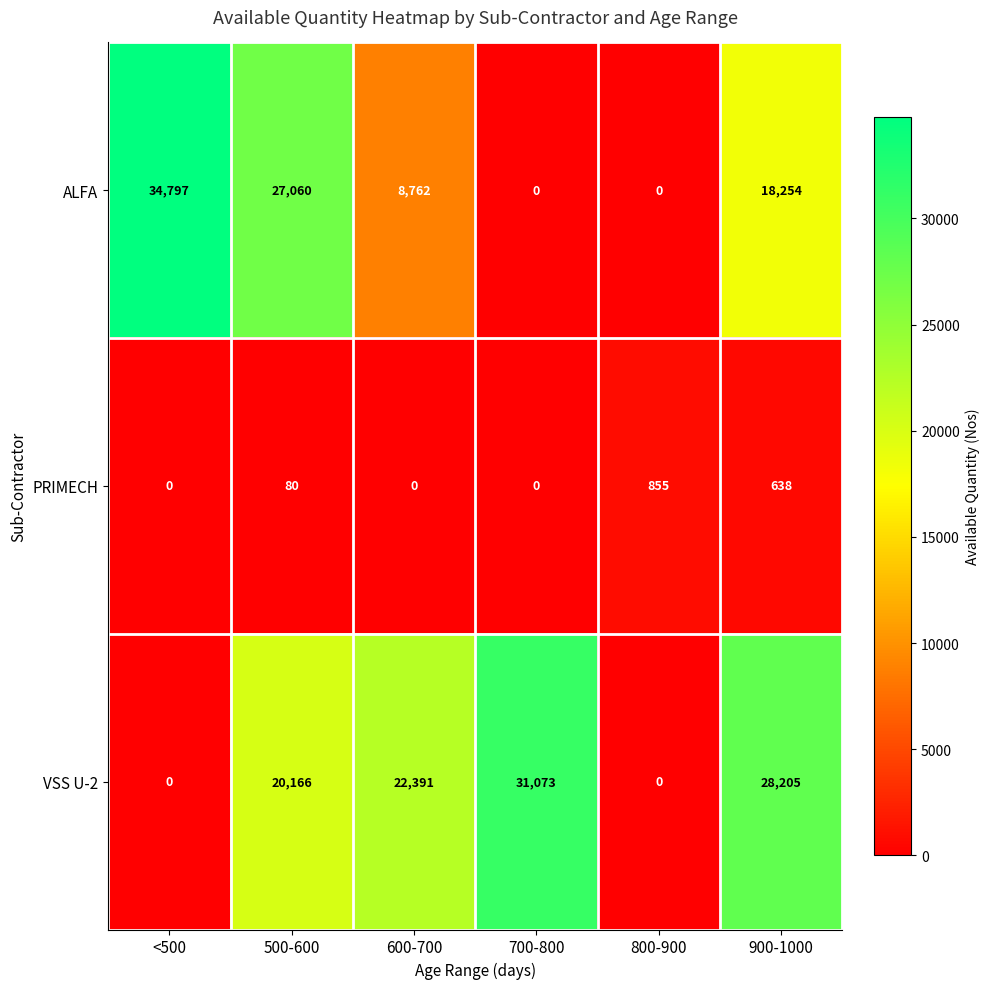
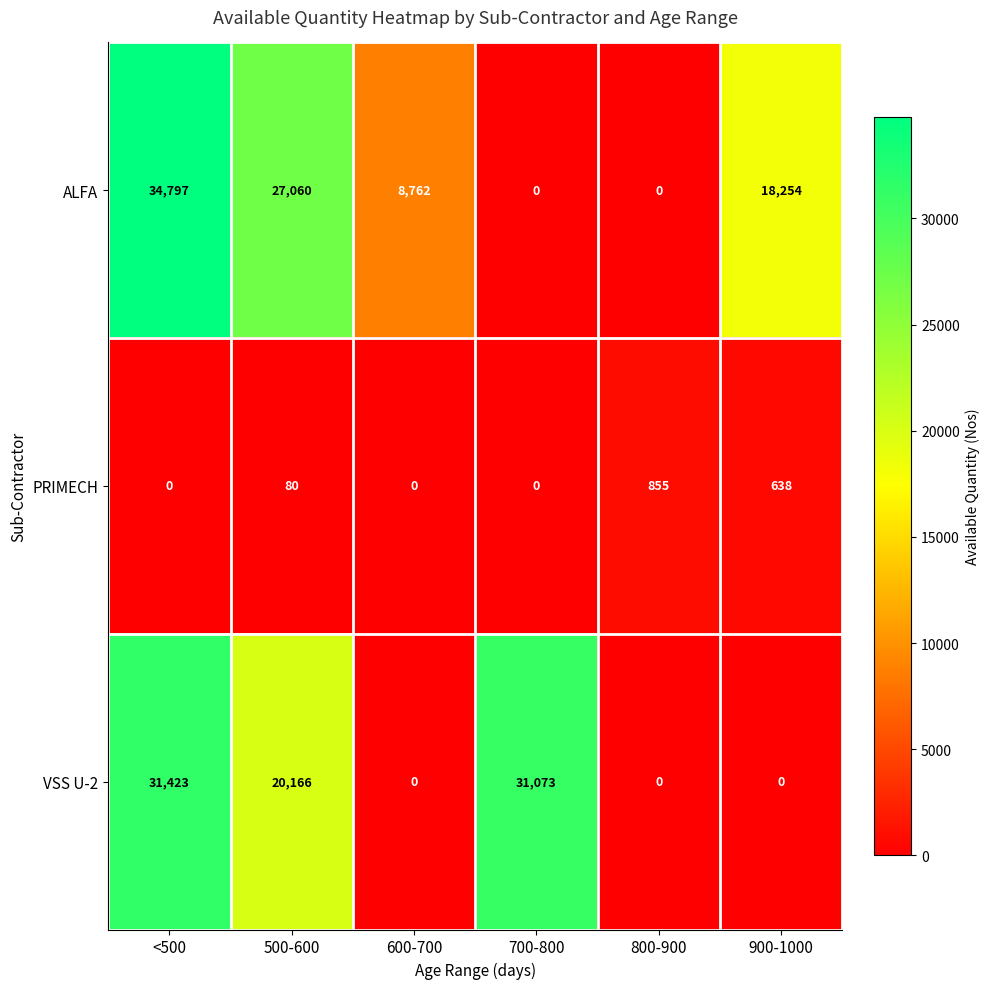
VSS U-2, <500: 0 -> 31,423
VSS U-2, 600-700: 22,391 -> 0
VSS U-2, 900-1000: 28,205 -> 0
